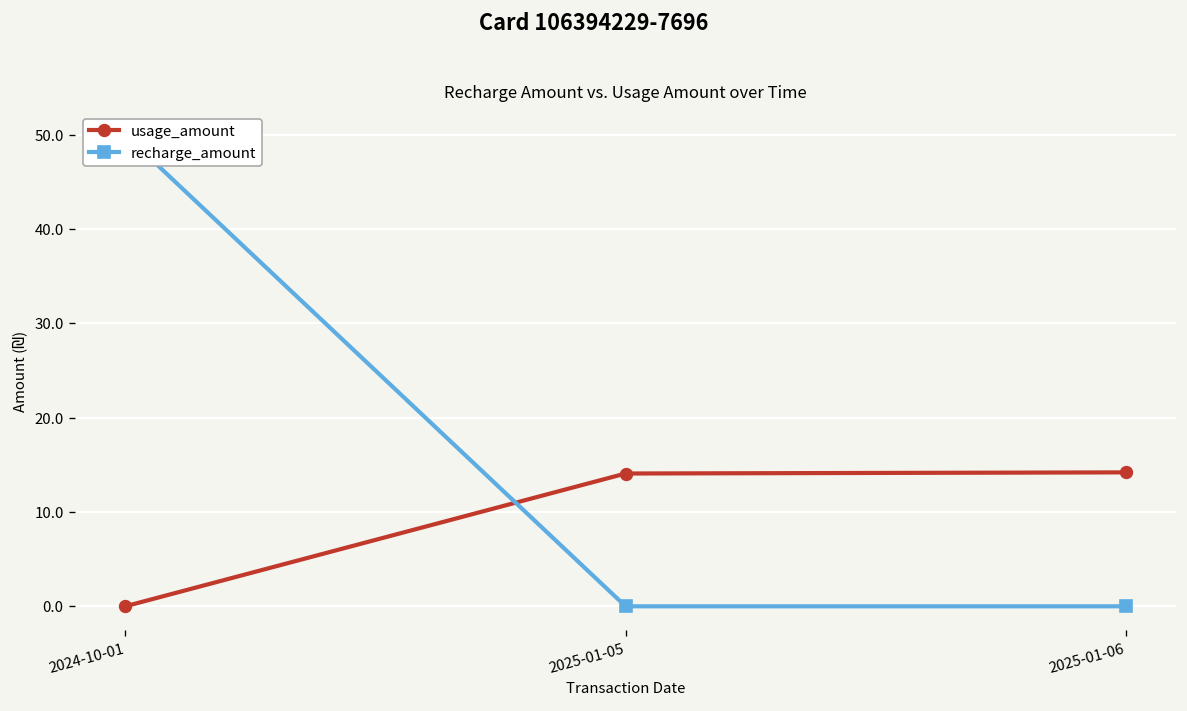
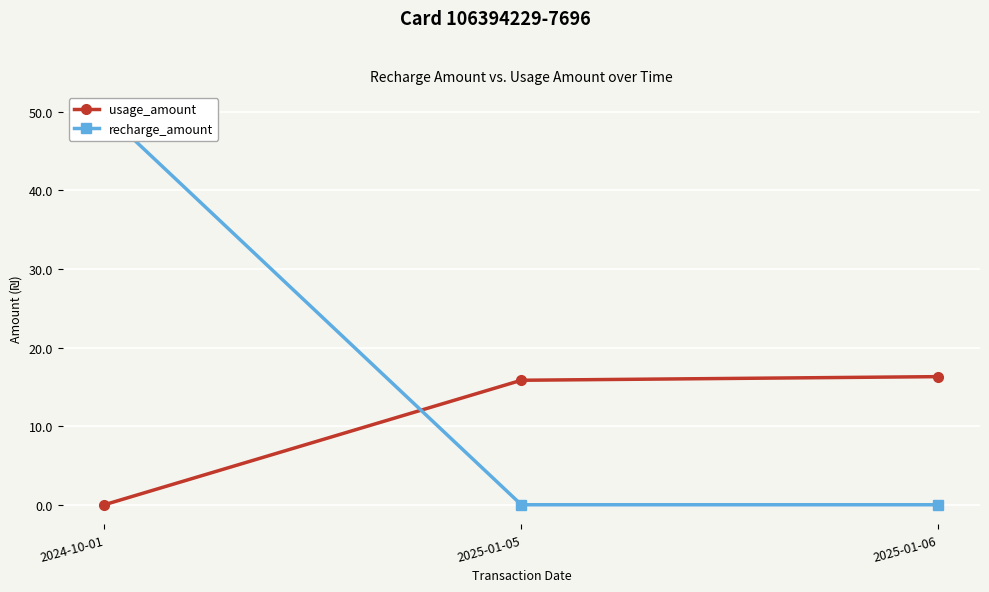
usage_amount, 2025-01-05: 14 -> 16
usage_amount, 2025-01-06: 14 -> 16
